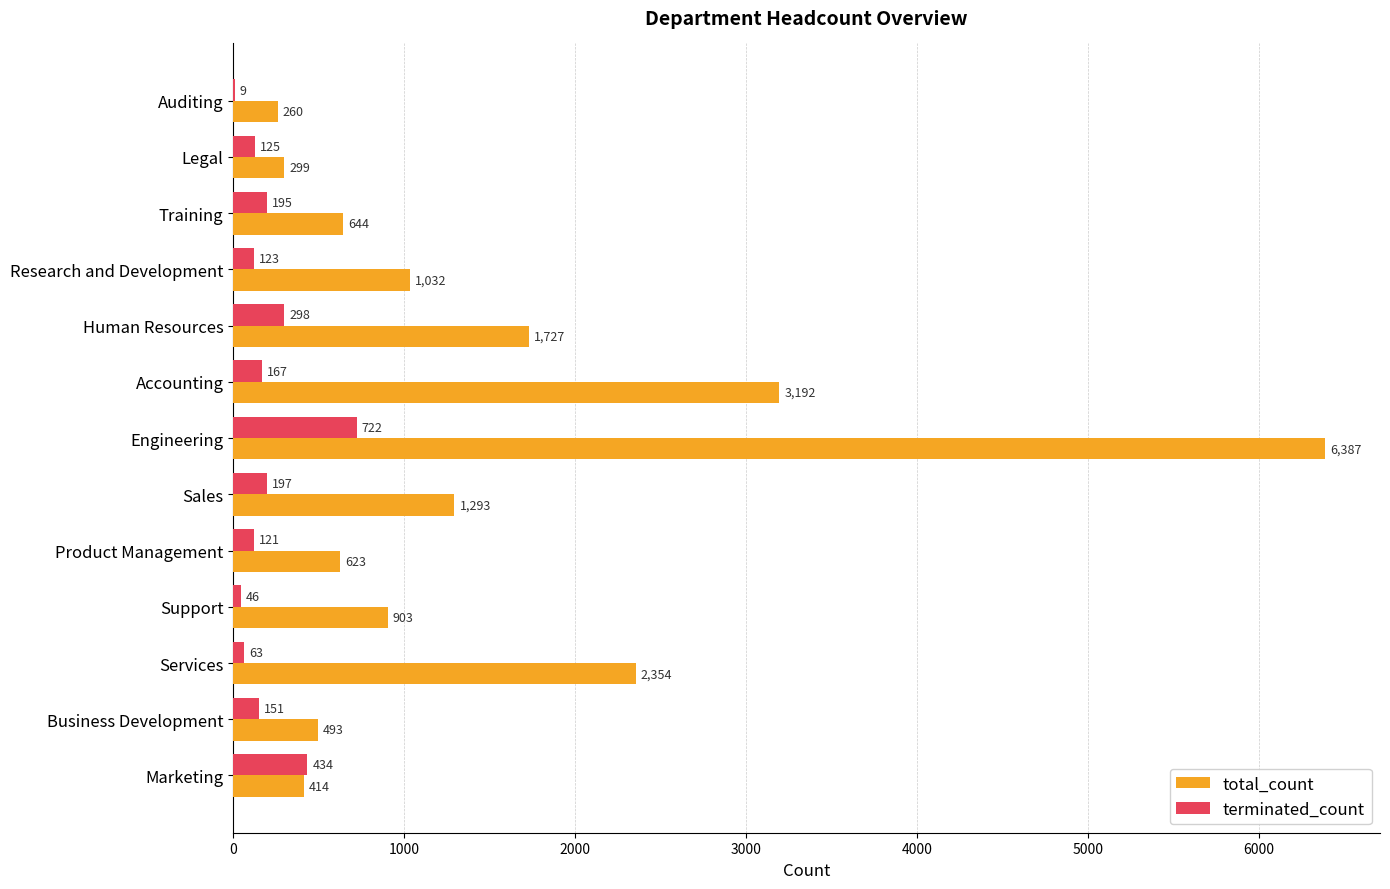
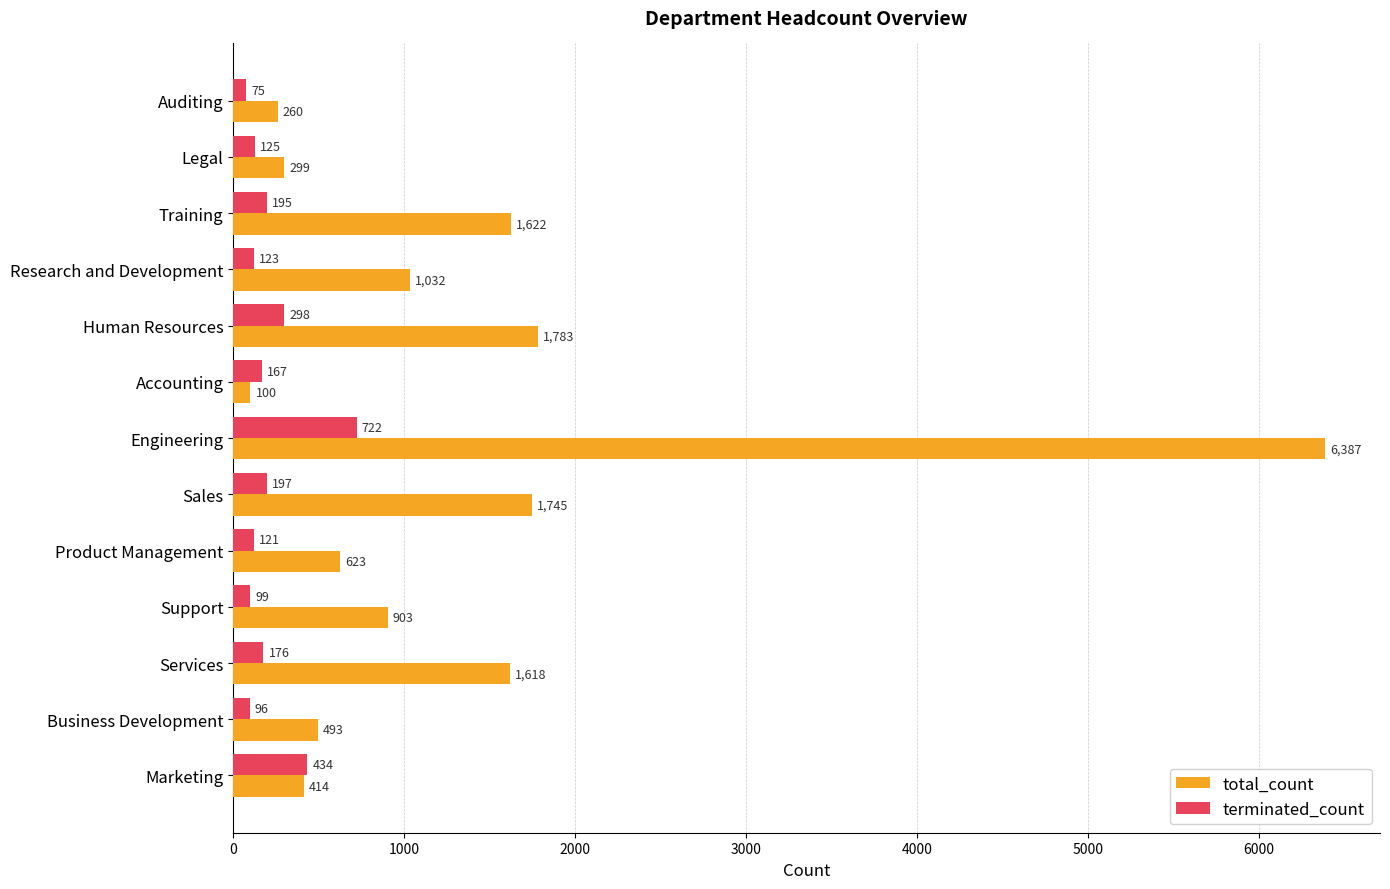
terminated_count, Auditing: 9 -> 75
total_count, Training: 644 -> 1,622
total_count, Human Resources: 1,727 -> 1,783
total_count, Accounting: 3,192 -> 100
total_count, Sales: 1,293 -> 1,745
terminated_count, Support: 46 -> 99
terminated_count, Services: 63 -> 176
total_count, Services: 2,354 -> 1,618
terminated_count, Business Development: 151 -> 96
